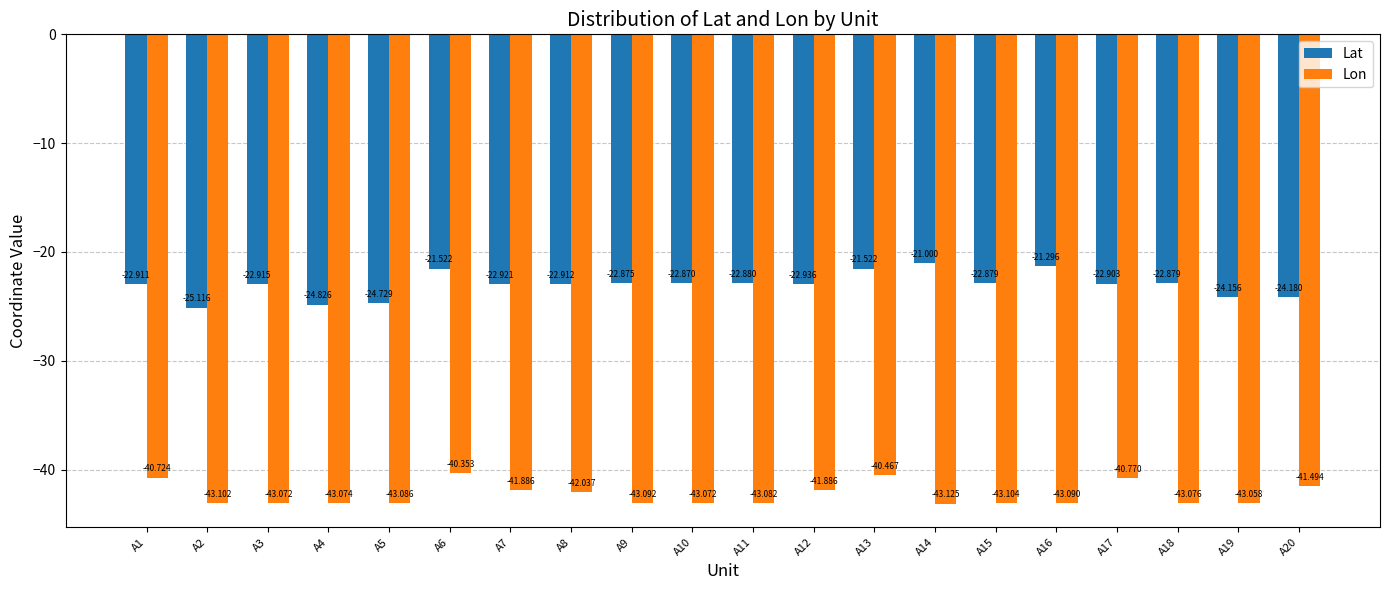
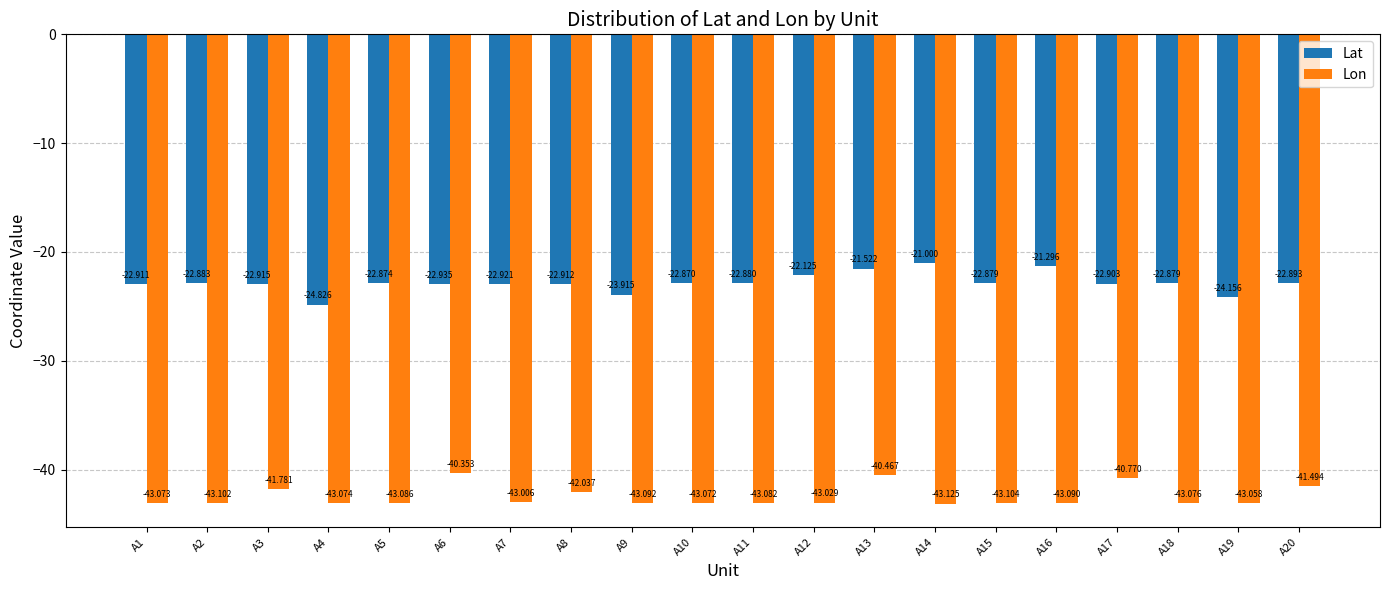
Lon, A1: -40.724 -> -43.073
Lat, A2: -25.116 -> -22.883
Lon, A3: -43.072 -> -41.781
Lat, A5: -24.729 -> -22.874
Lat, A6: -21.522 -> -22.935
Lon, A7: -41.886 -> -43.006
Lat, A9: -22.875 -> -23.915
Lat, A12: -22.936 -> -22.125
Lon, A12: -41.886 -> -43.029
Lat, A20: -24.180 -> -22.893
